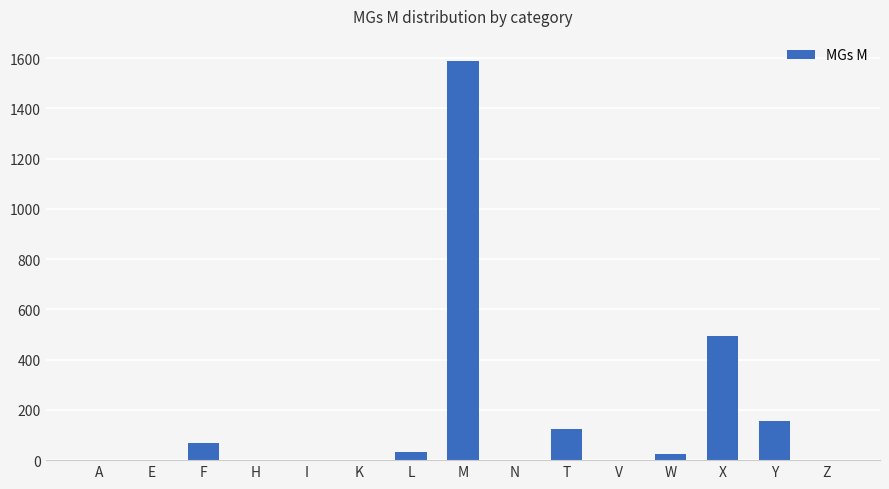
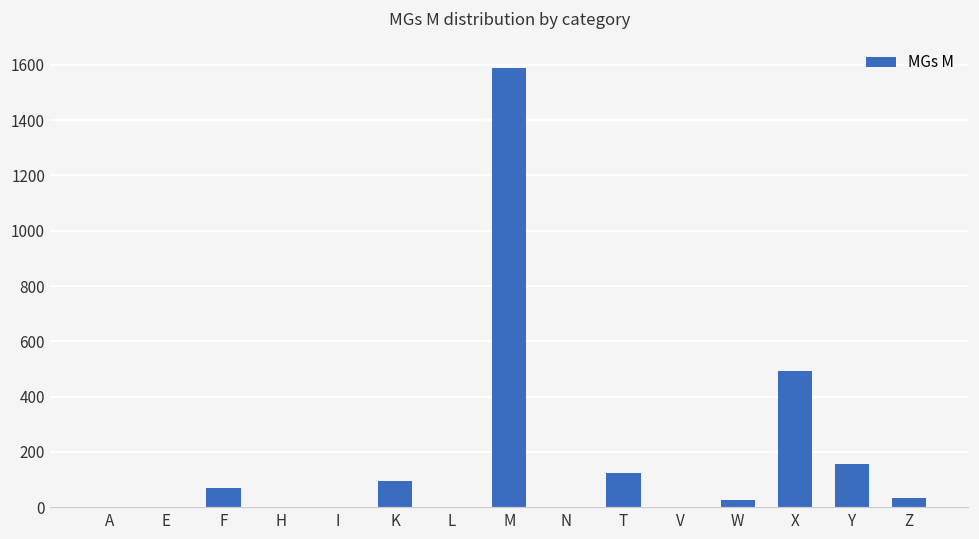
K: 0 -> 90
L: 30 -> 0
Z: 0 -> 30
